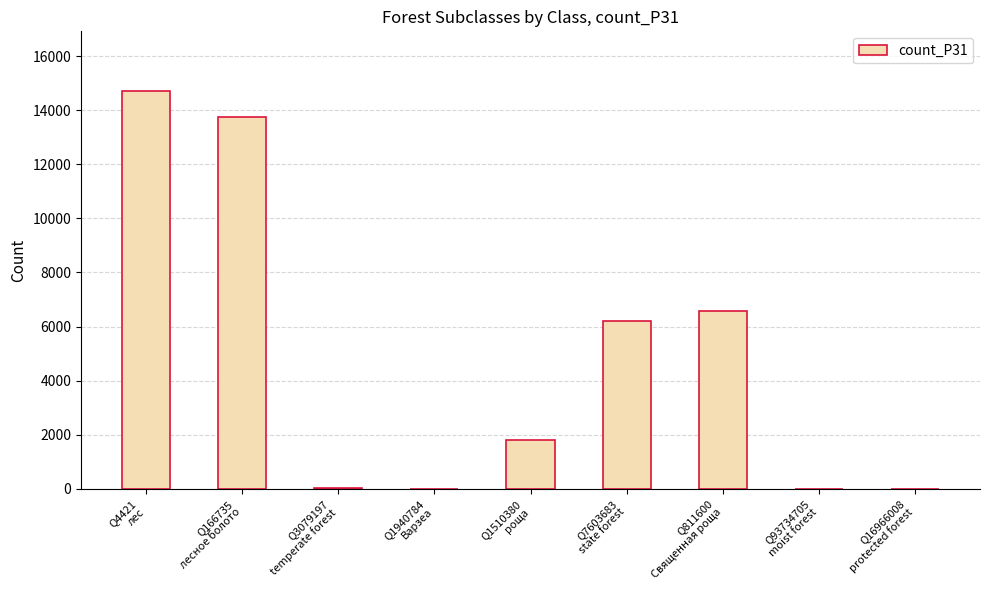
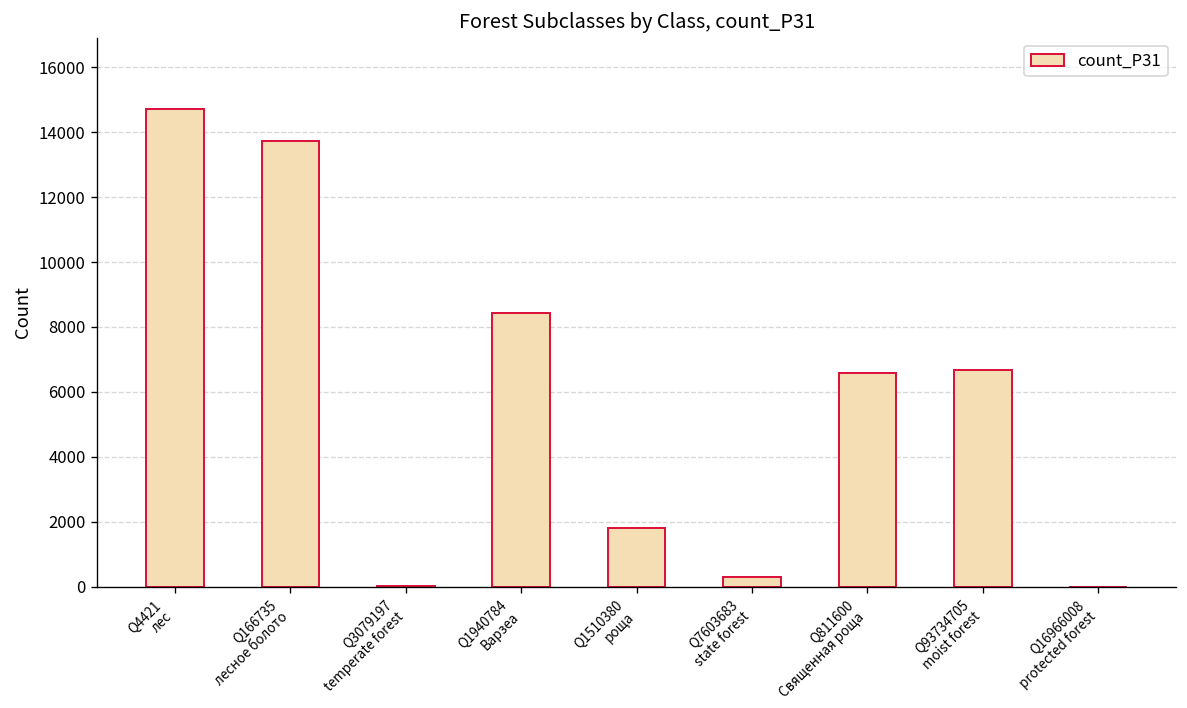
Q1940784 Варзеа: 0 -> 8400
Q7603683 state forest: 6200 -> 300
Q93734705 moist forest: 0 -> 6700
